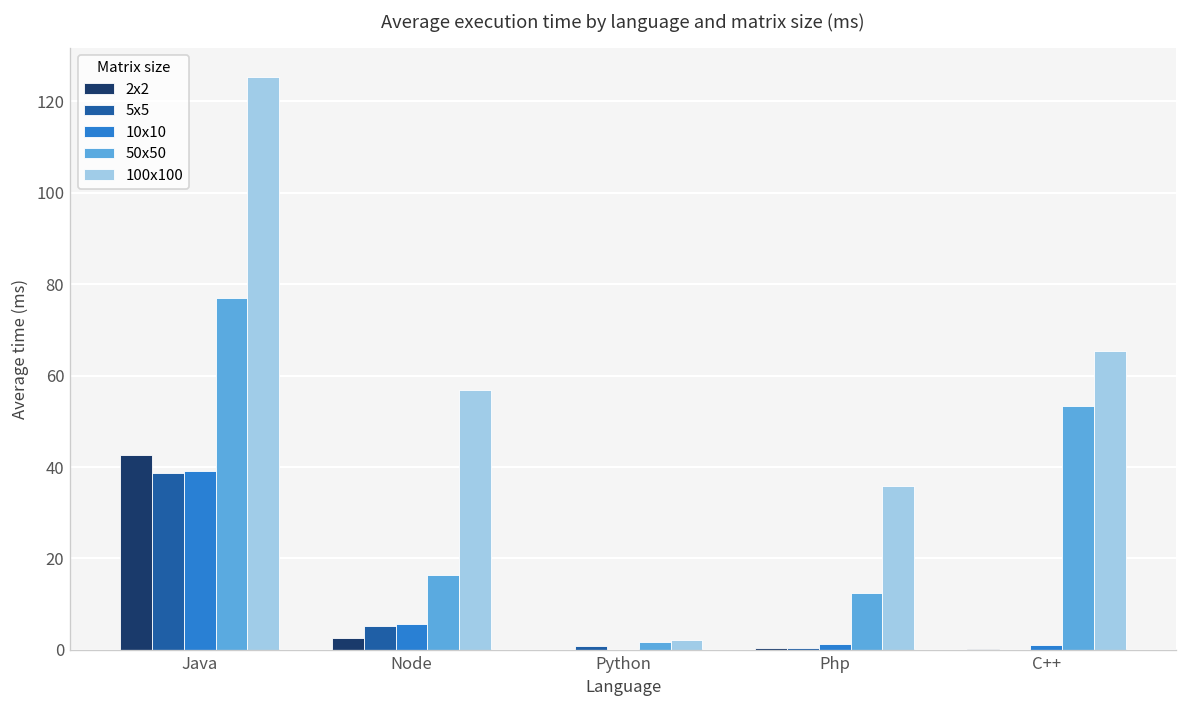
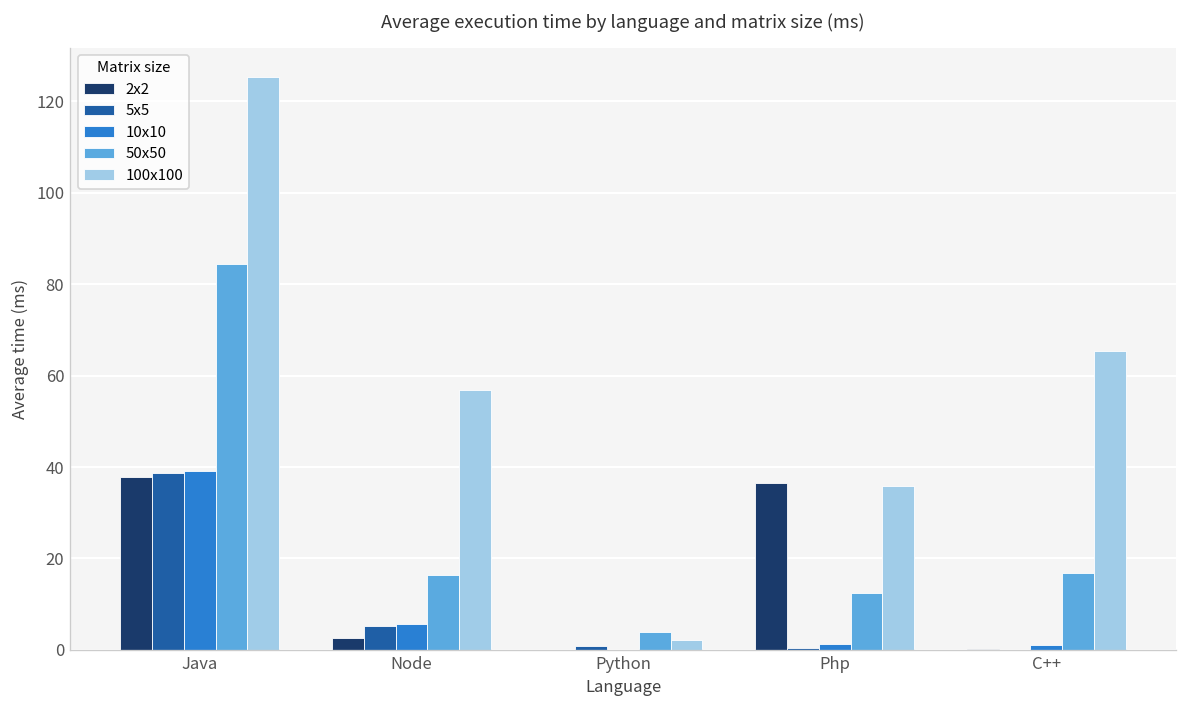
2x2, Java: 43 -> 38
50x50, Java: 77 -> 84
50x50, Python: 2 -> 4
2x2, Php: 0 -> 36
50x50, C++: 53 -> 17
